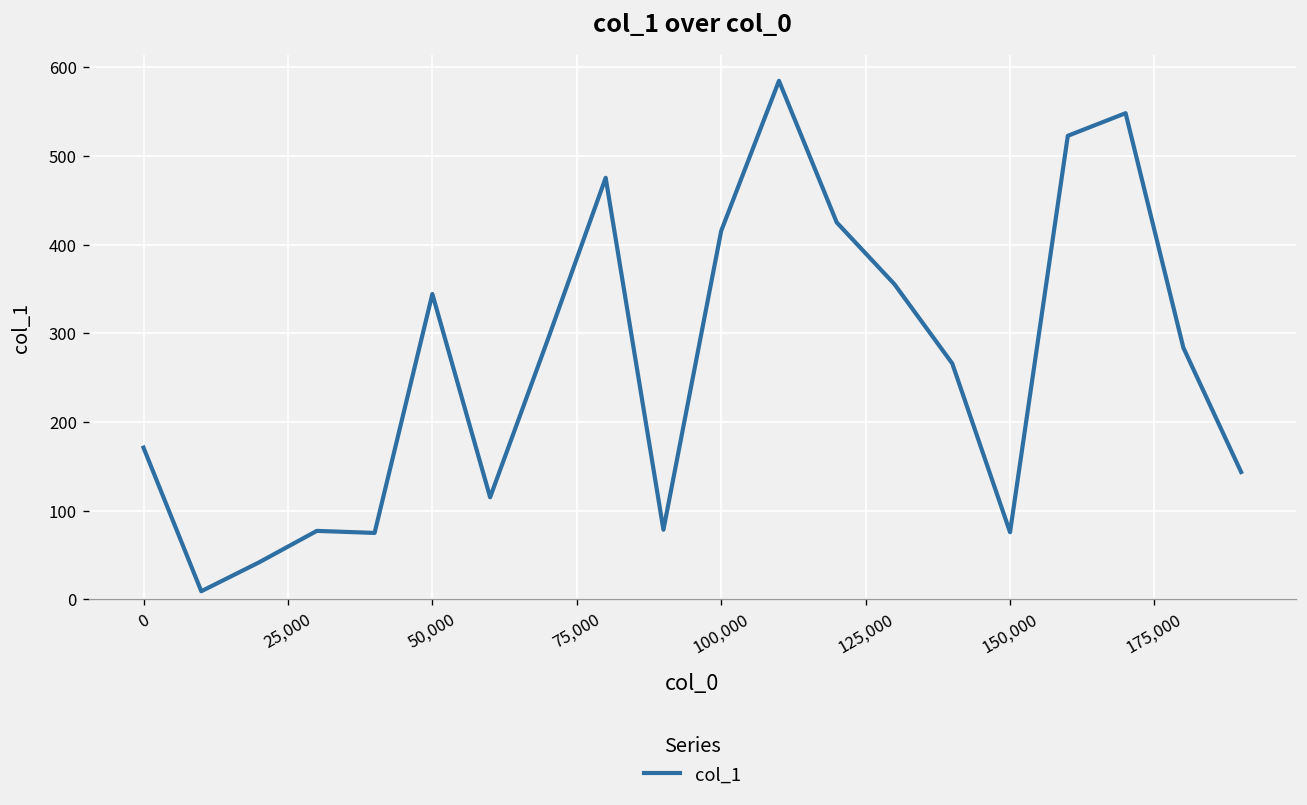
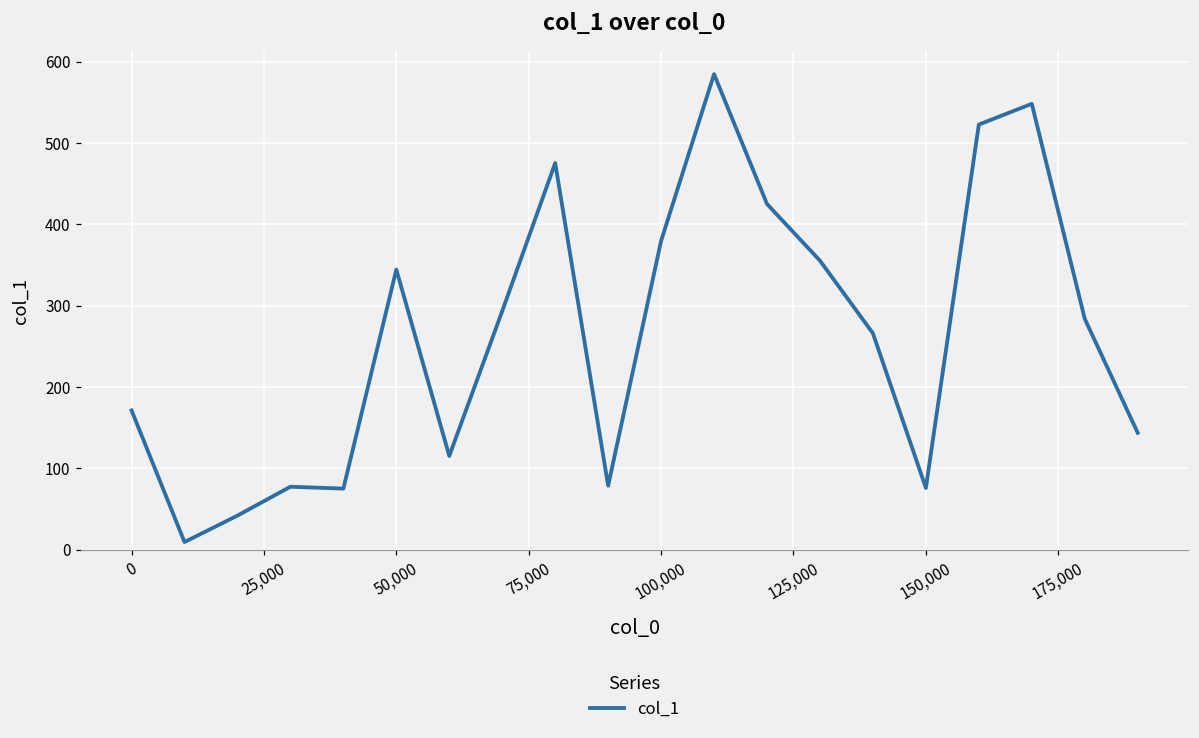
100,000: 420 -> 380
